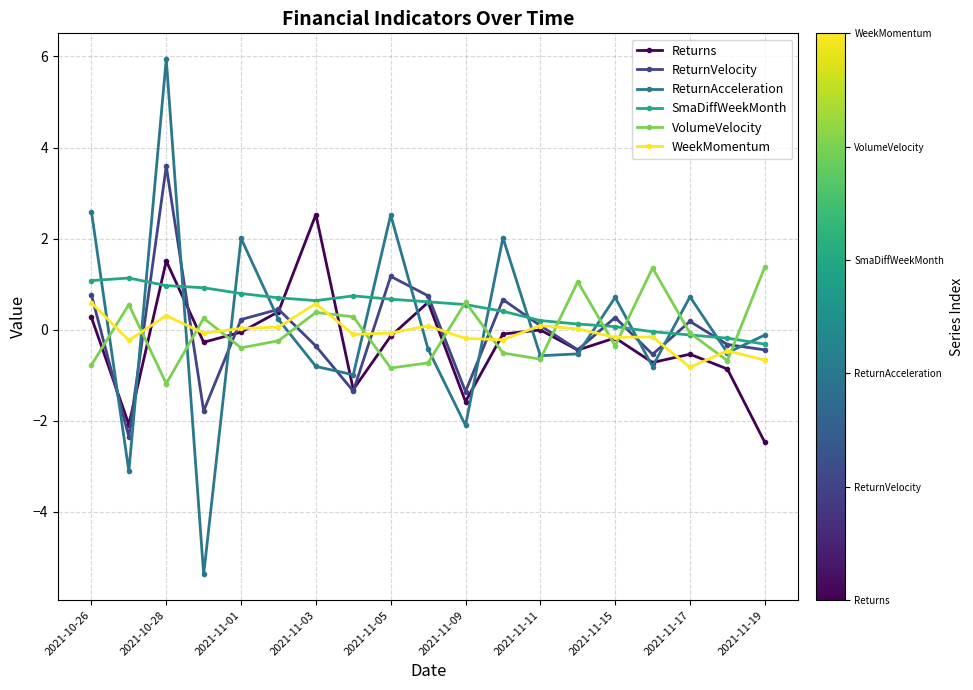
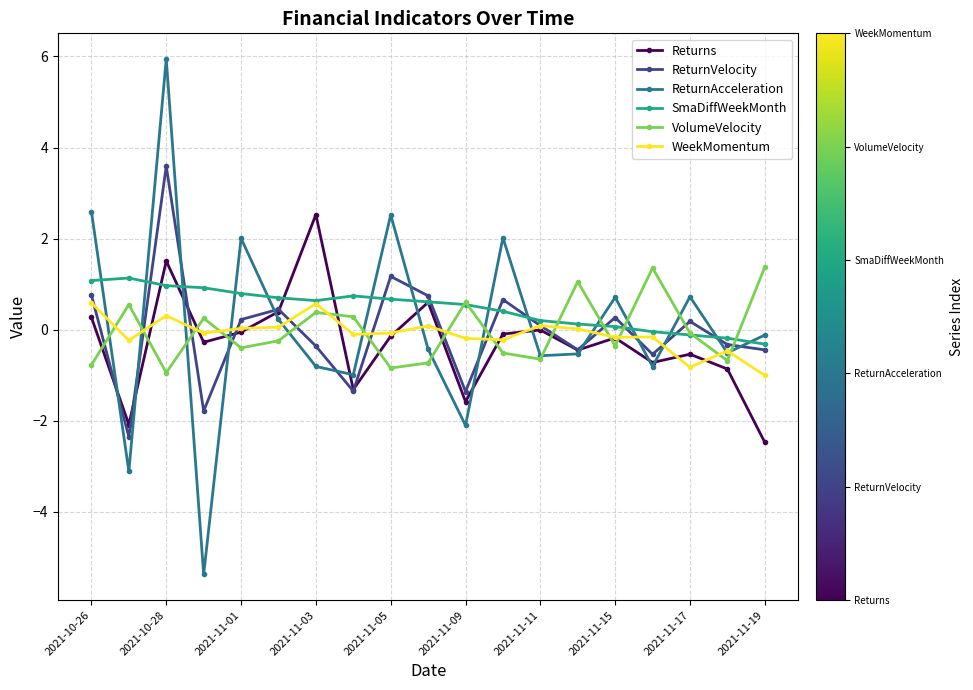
VolumeVelocity, 2021-10-28: -1.2 -> -0.9
WeekMomentum, 2021-11-19: -0.7 -> -1.0
